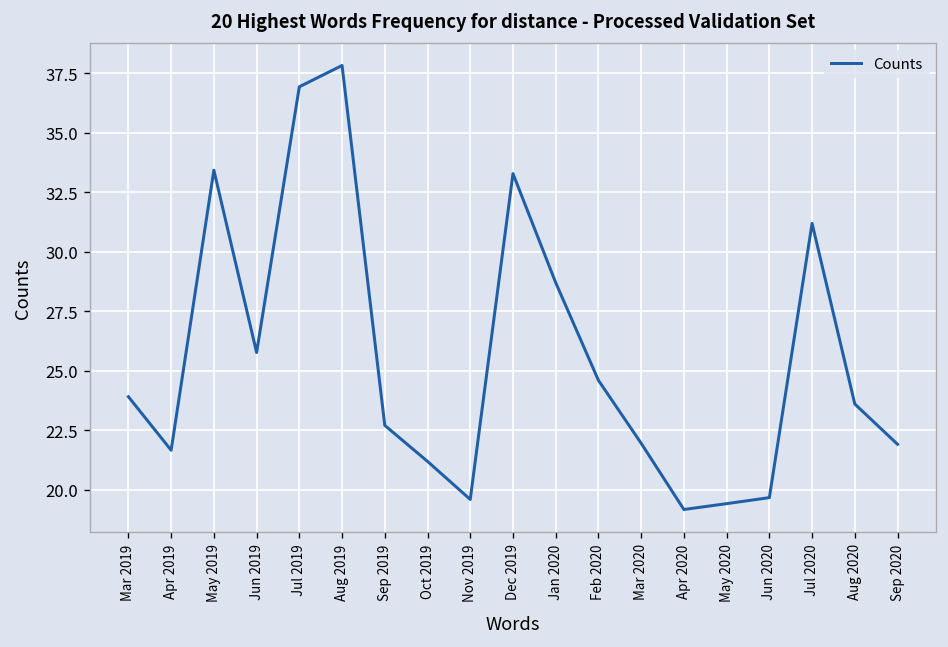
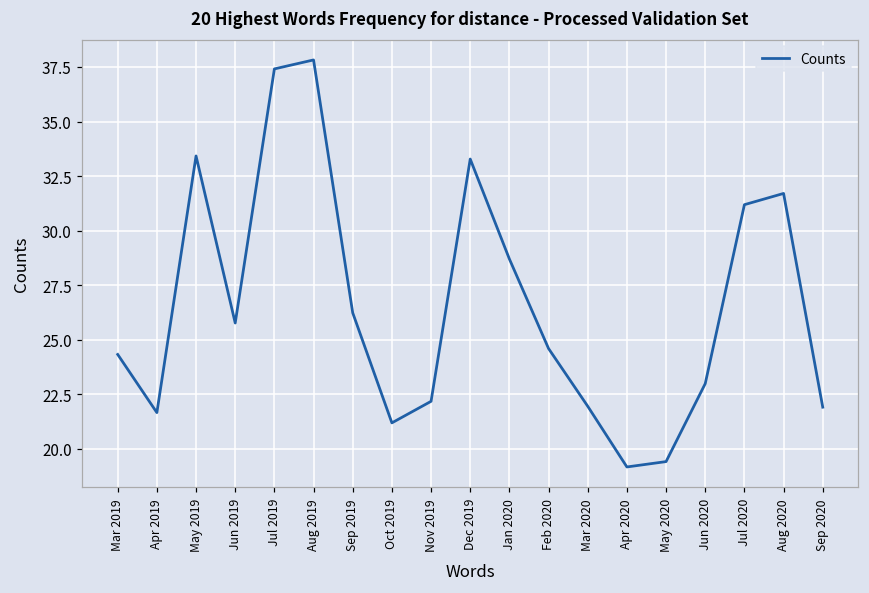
Mar 2019: 23.9 -> 24.3
Jul 2019: 36.9 -> 37.4
Sep 2019: 22.7 -> 26.2
Nov 2019: 19.6 -> 22.2
Jun 2020: 19.7 -> 23.0
Aug 2020: 23.6 -> 31.7
